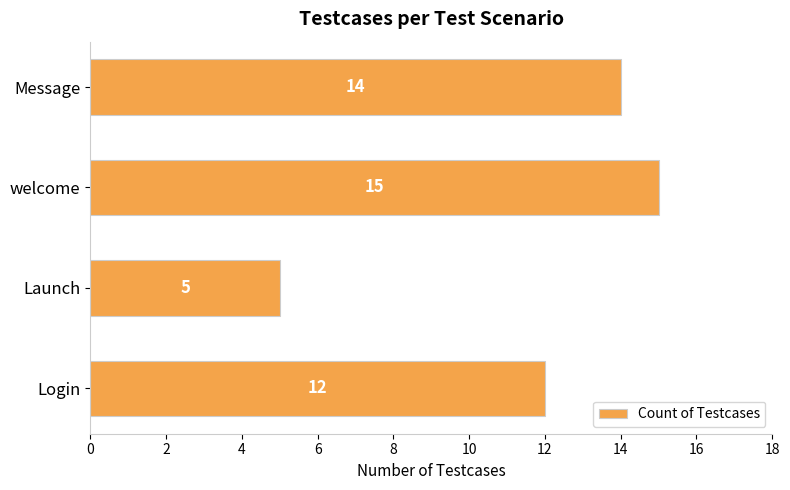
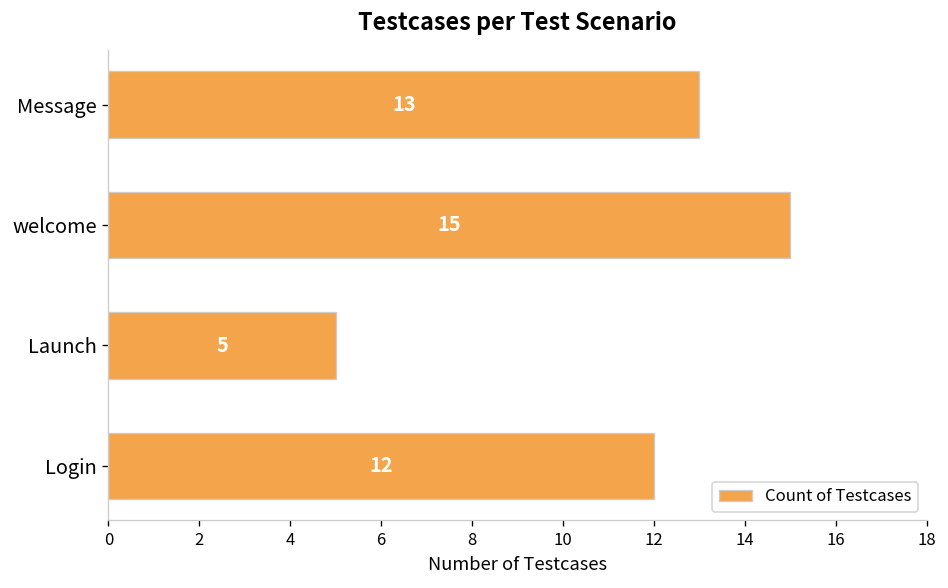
Message: 14 -> 13
